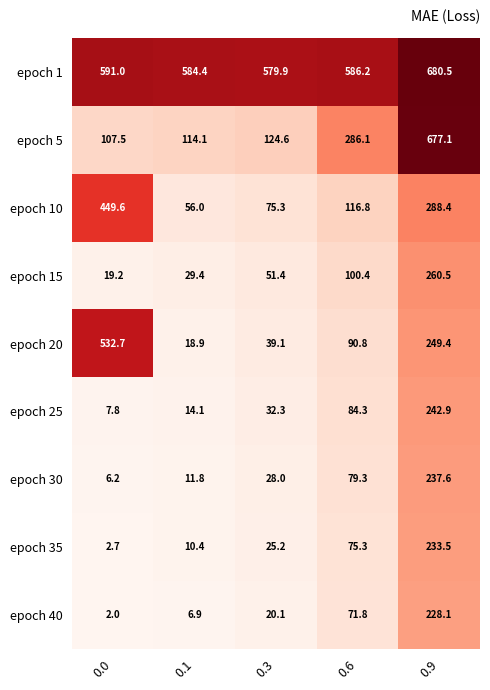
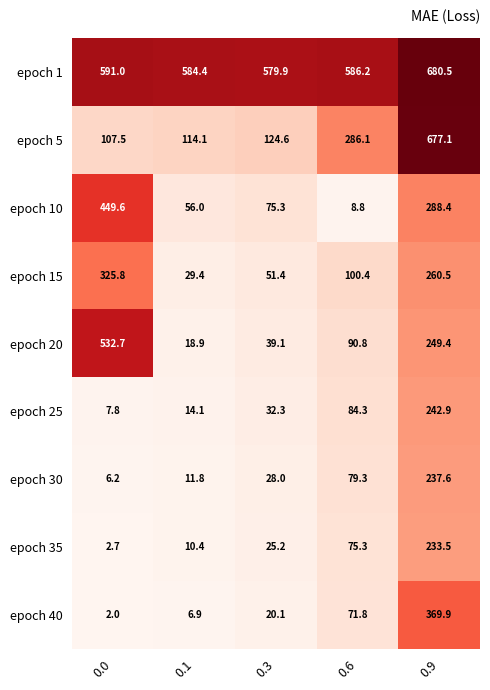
epoch 10, 0.6: 116.8 -> 8.8
epoch 15, 0.0: 19.2 -> 325.8
epoch 40, 0.9: 228.1 -> 369.9
